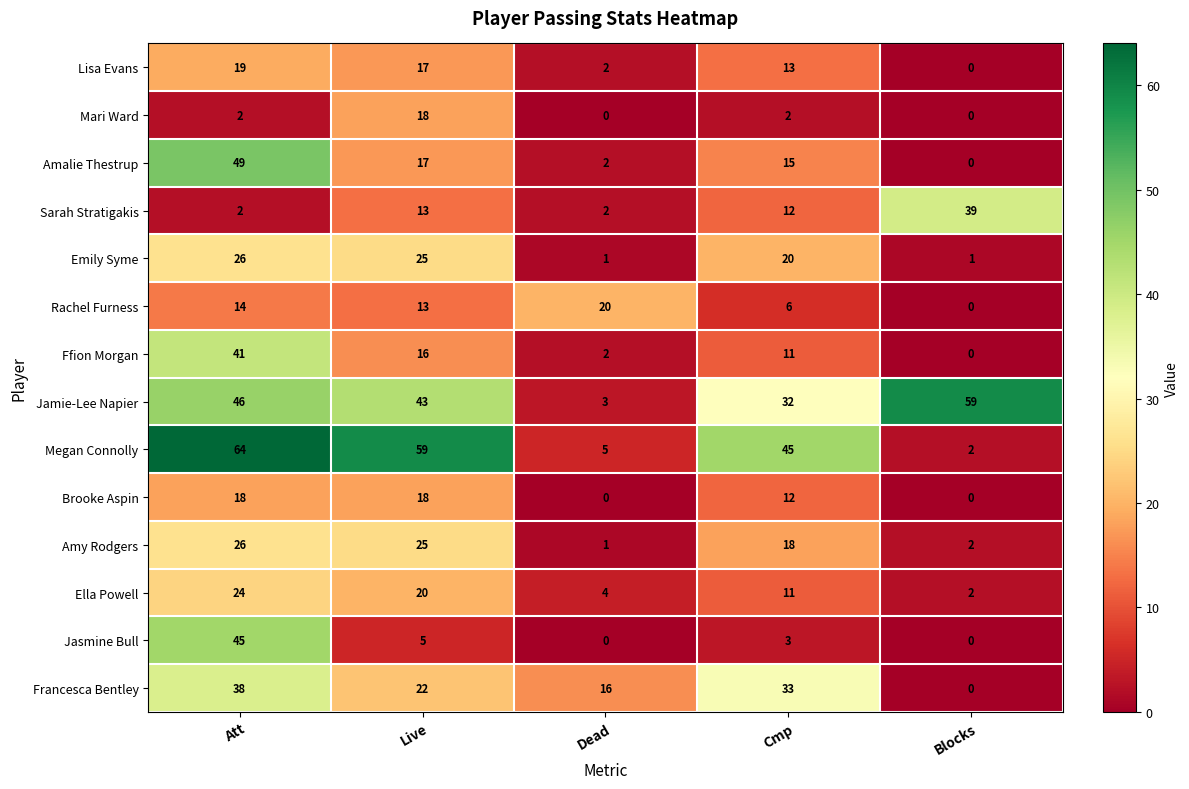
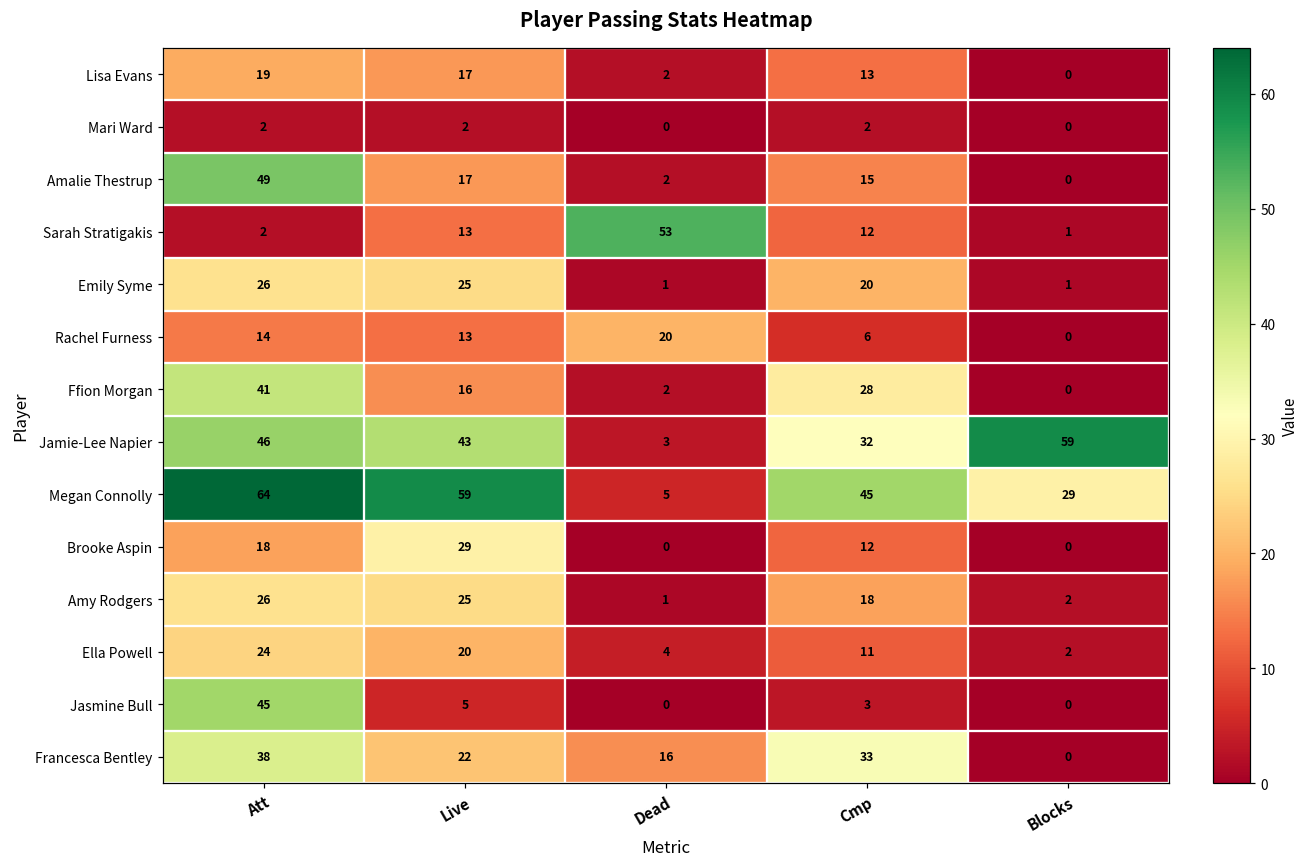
Mari Ward, Live: 18 -> 2
Sarah Stratigakis, Dead: 2 -> 53
Sarah Stratigakis, Blocks: 39 -> 1
Ffion Morgan, Cmp: 11 -> 28
Megan Connolly, Blocks: 2 -> 29
Brooke Aspin, Live: 18 -> 29
